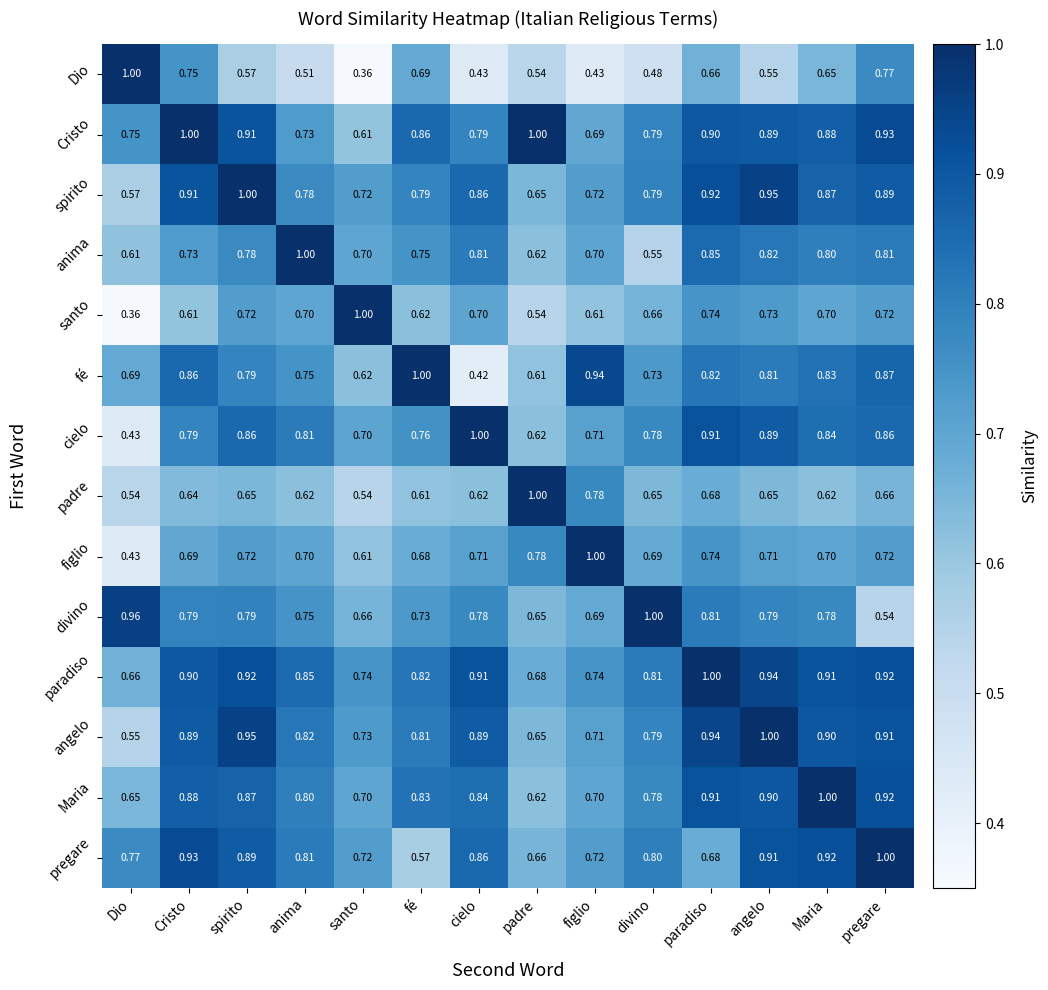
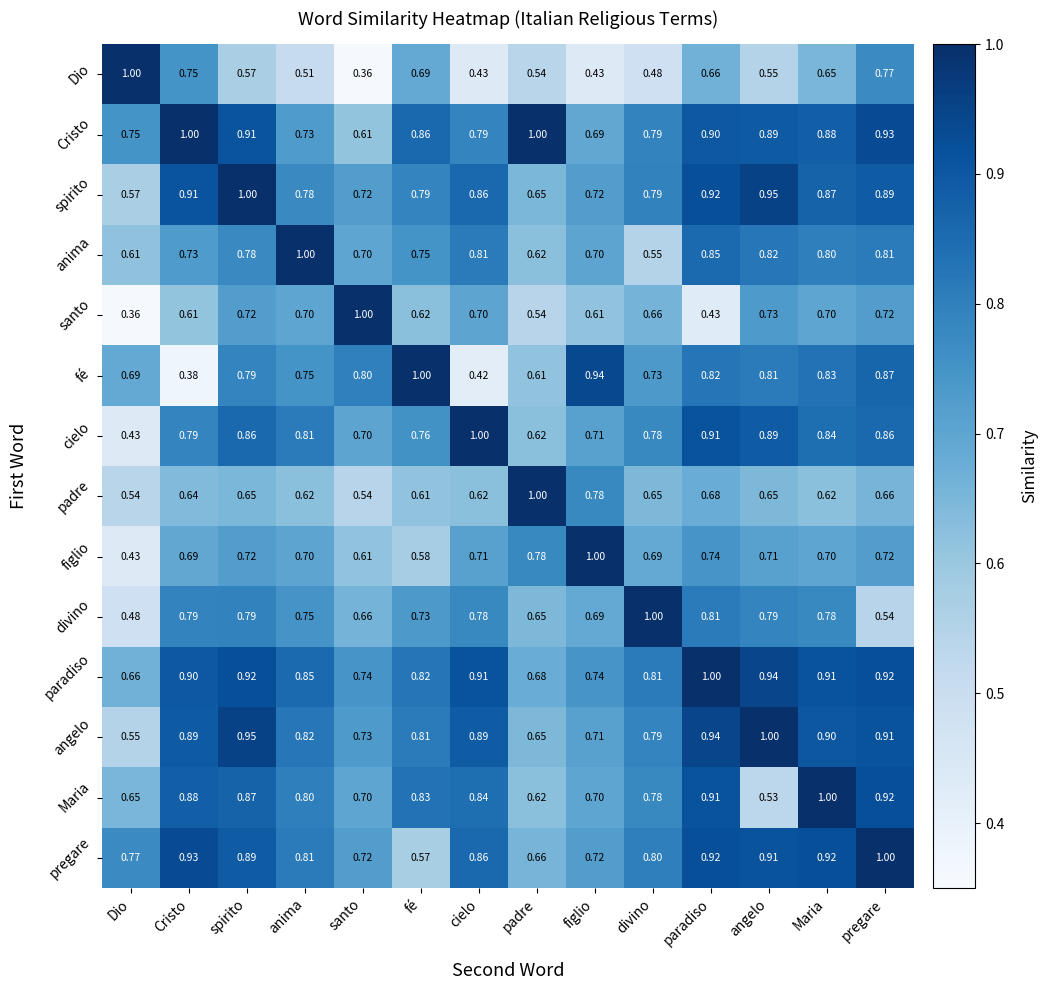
santo, paradiso: 0.74 -> 0.43
fé, Cristo: 0.86 -> 0.38
fé, santo: 0.62 -> 0.80
figlio, fé: 0.68 -> 0.58
divino, Dio: 0.96 -> 0.48
Maria, angelo: 0.90 -> 0.53
pregare, paradiso: 0.68 -> 0.92
